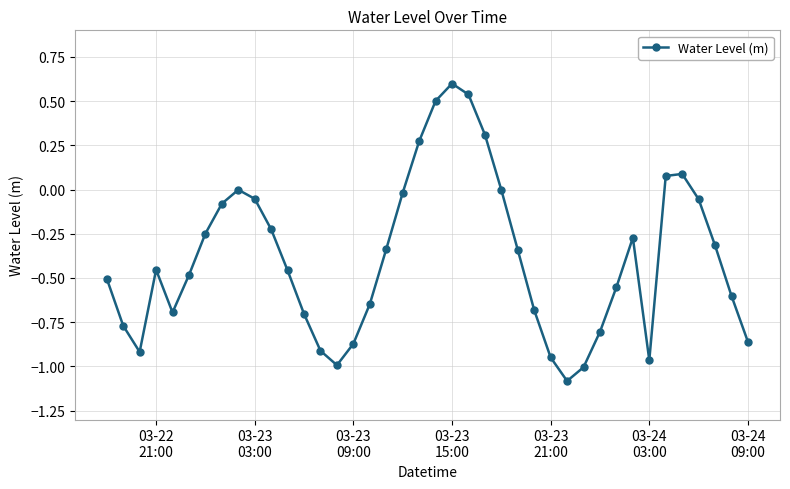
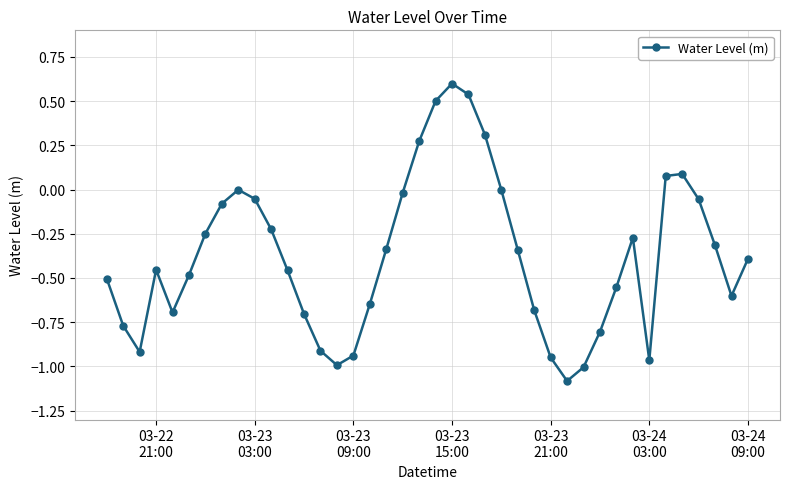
03-23 09:00: -0.87 -> -0.94
03-24 09:00: -0.86 -> -0.39
